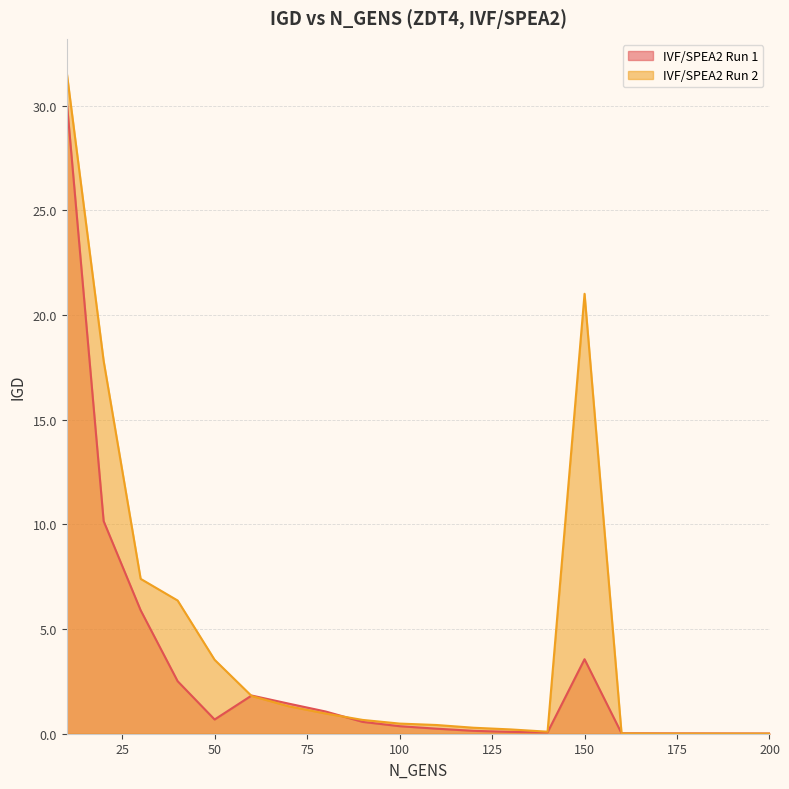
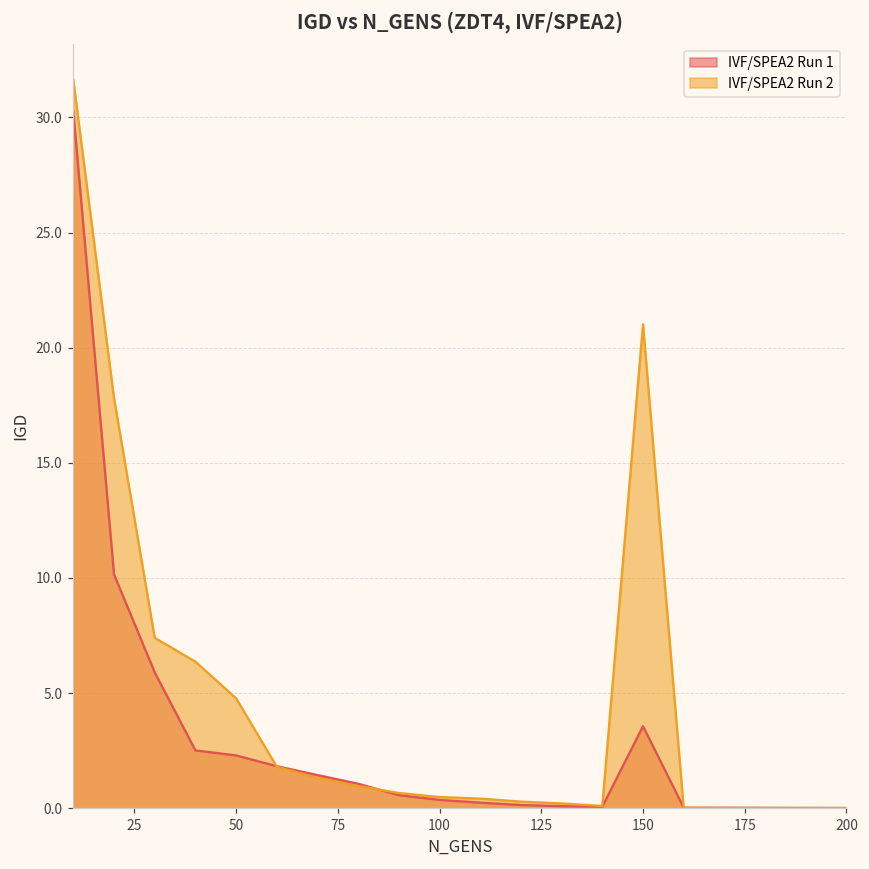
IVF/SPEA2 Run 1, 50: 0.7 -> 2.3
IVF/SPEA2 Run 2, 50: 3.5 -> 4.8
